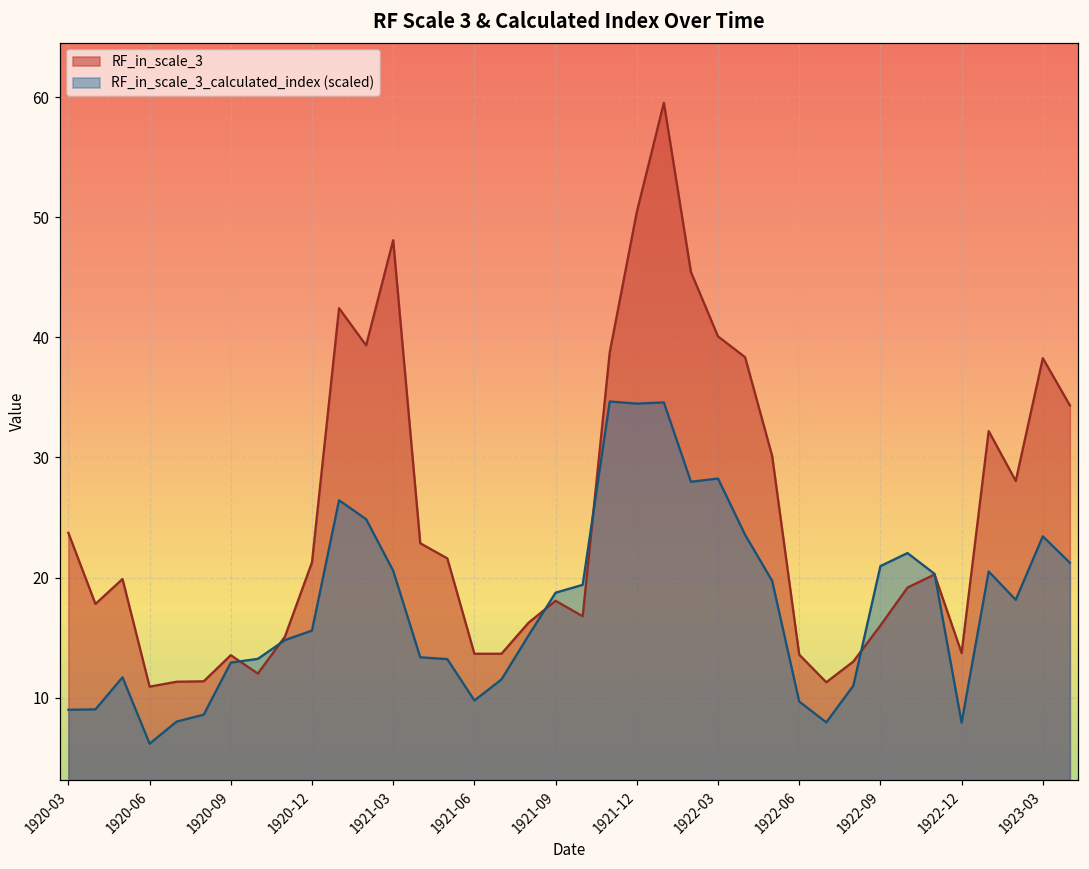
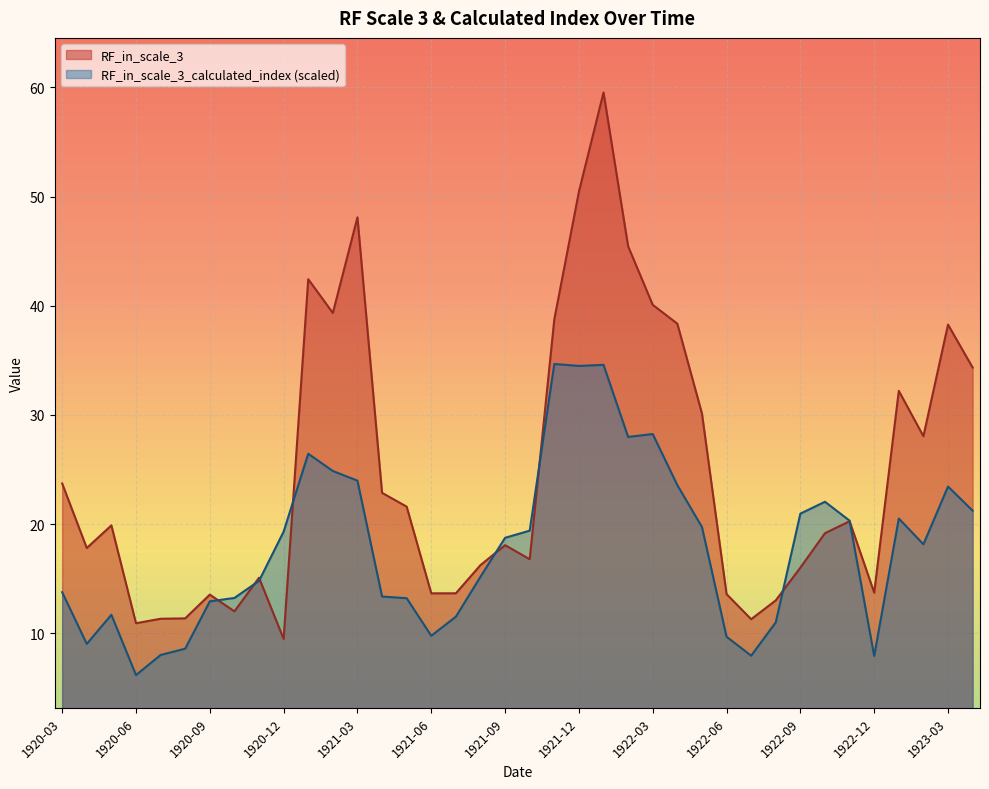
RF_in_scale_3_calculated_index (scaled), 1920-03: 9.0 -> 13.8
RF_in_scale_3, 1920-12: 21.3 -> 9.5
RF_in_scale_3_calculated_index (scaled), 1920-12: 15.6 -> 19.3
RF_in_scale_3_calculated_index (scaled), 1921-03: 20.6 -> 24.0
